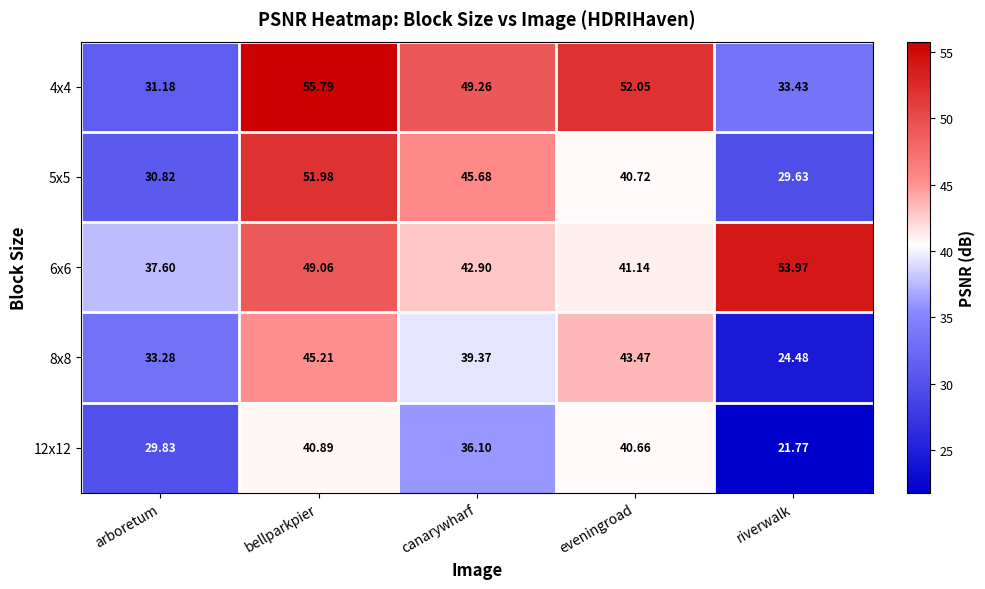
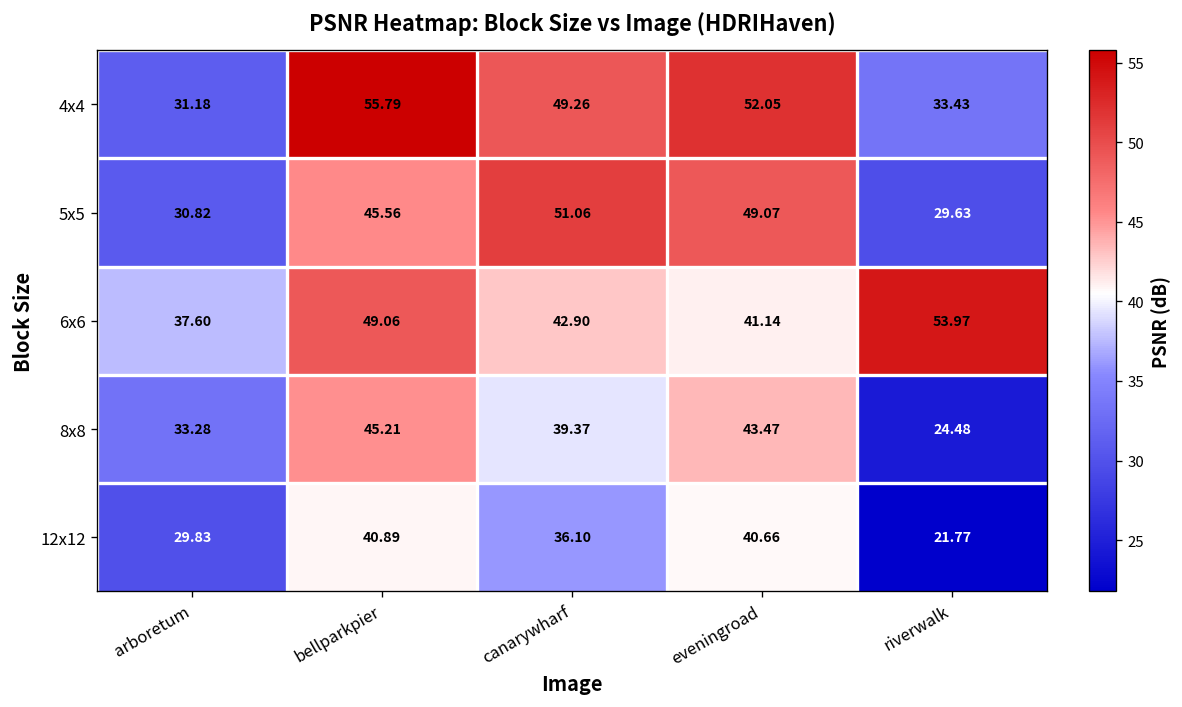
5x5, bellparkpier: 51.98 -> 45.56
5x5, canarywharf: 45.68 -> 51.06
5x5, eveningroad: 40.72 -> 49.07
